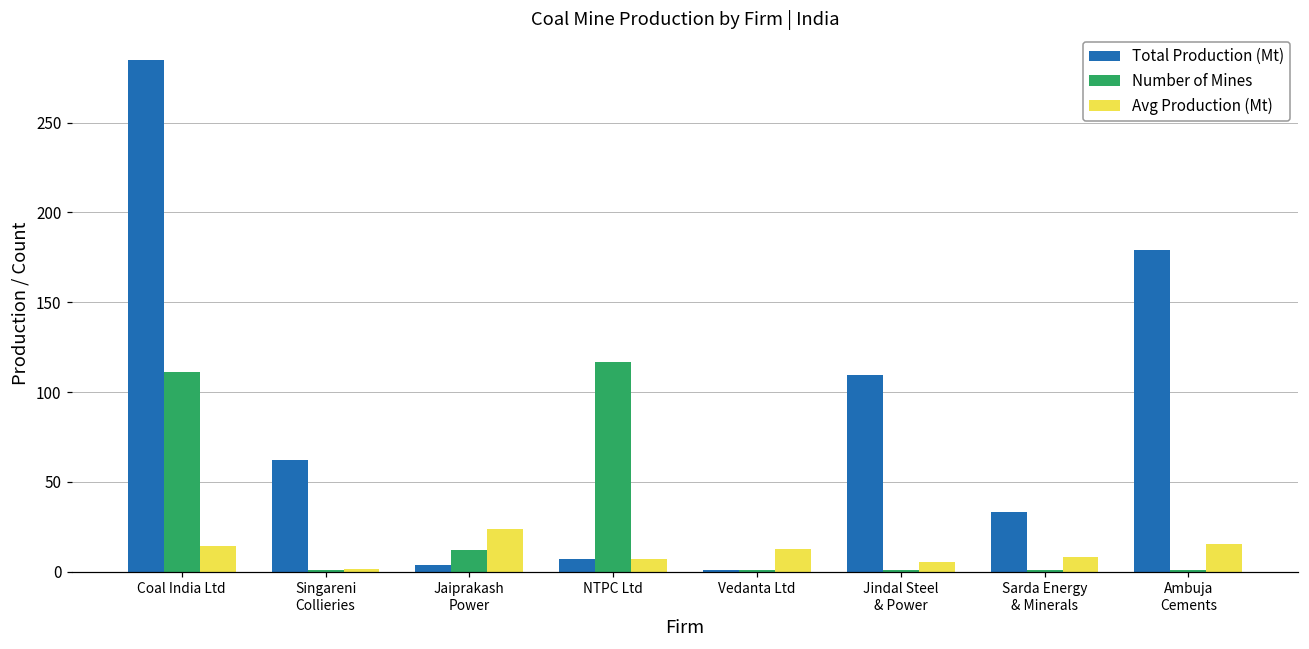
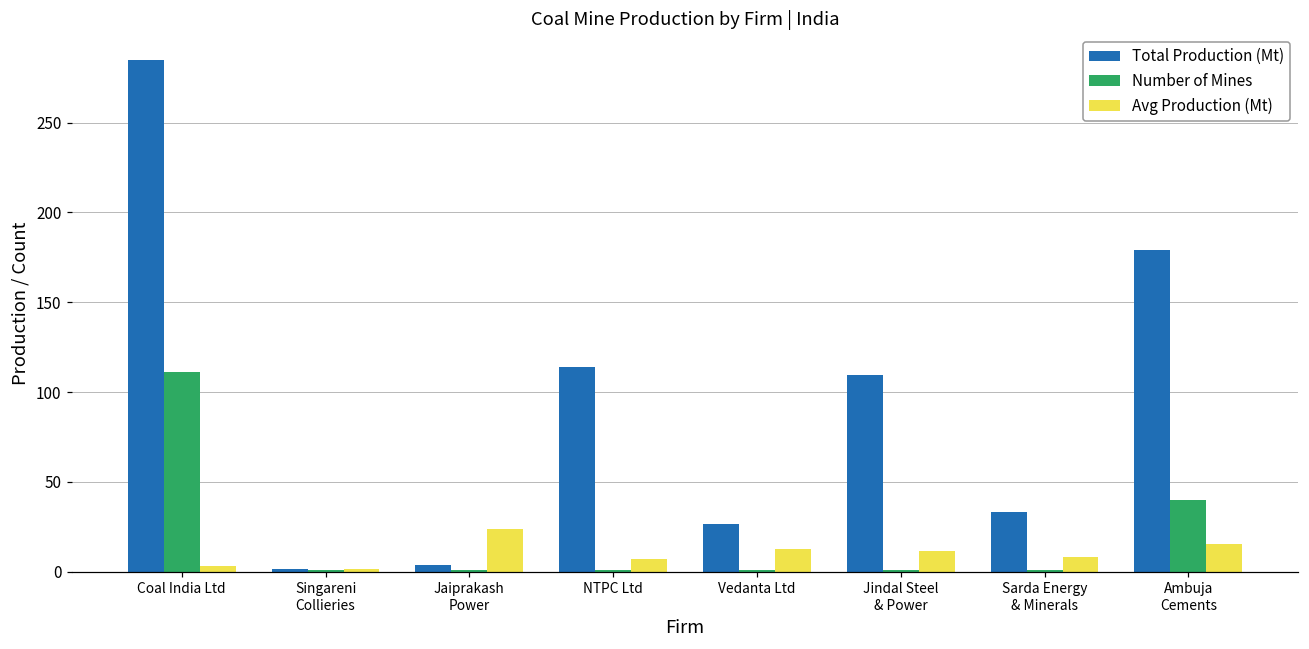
Avg Production (Mt), Coal India Ltd: 14 -> 3
Total Production (Mt), Singareni Collieries: 62 -> 2
Number of Mines, Jaiprakash Power: 12 -> 1
Total Production (Mt), NTPC Ltd: 7 -> 114
Number of Mines, NTPC Ltd: 117 -> 1
Total Production (Mt), Vedanta Ltd: 1 -> 26
Avg Production (Mt), Jindal Steel & Power: 6 -> 12
Number of Mines, Ambuja Cements: 1 -> 40
